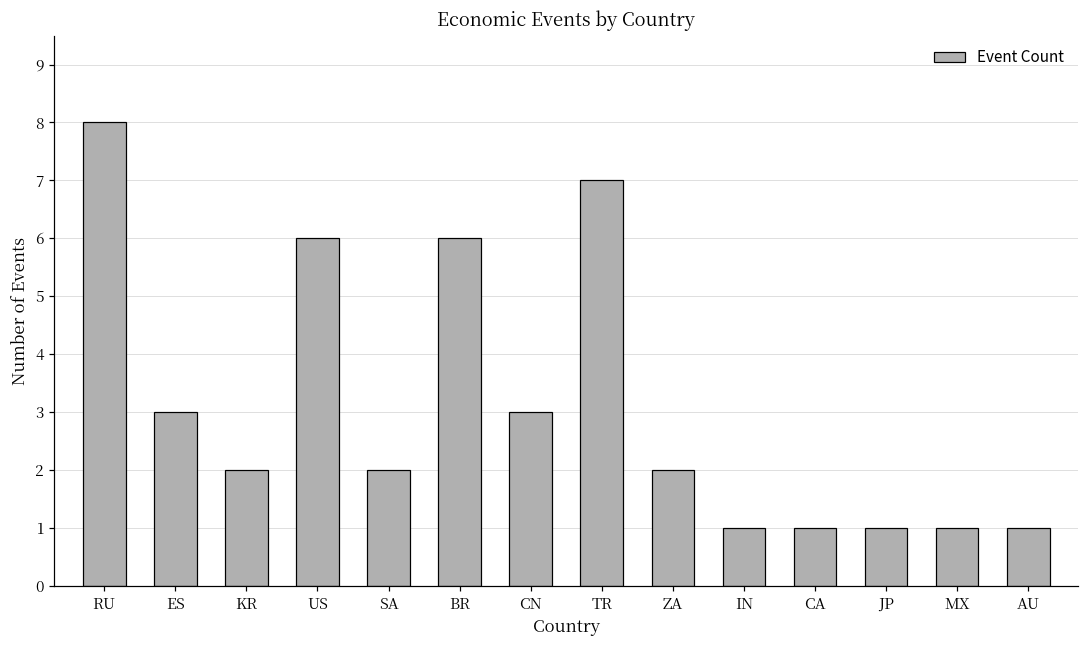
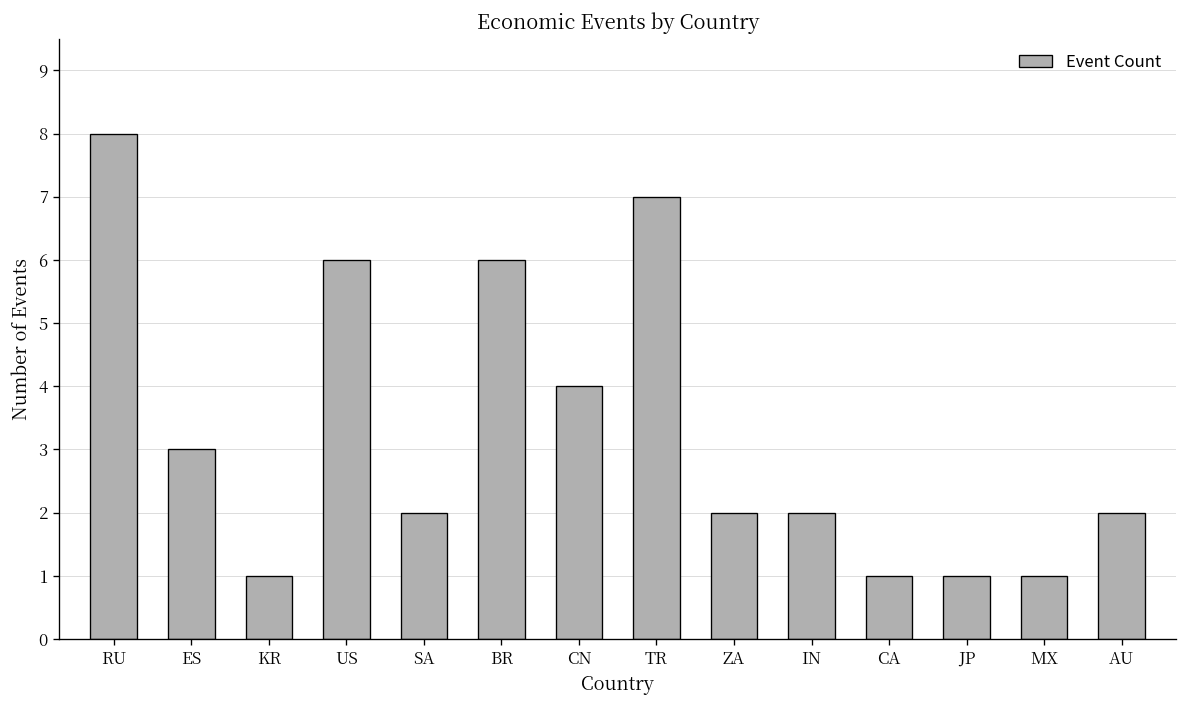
KR: 2 -> 1
CN: 3 -> 4
IN: 1 -> 2
AU: 1 -> 2
